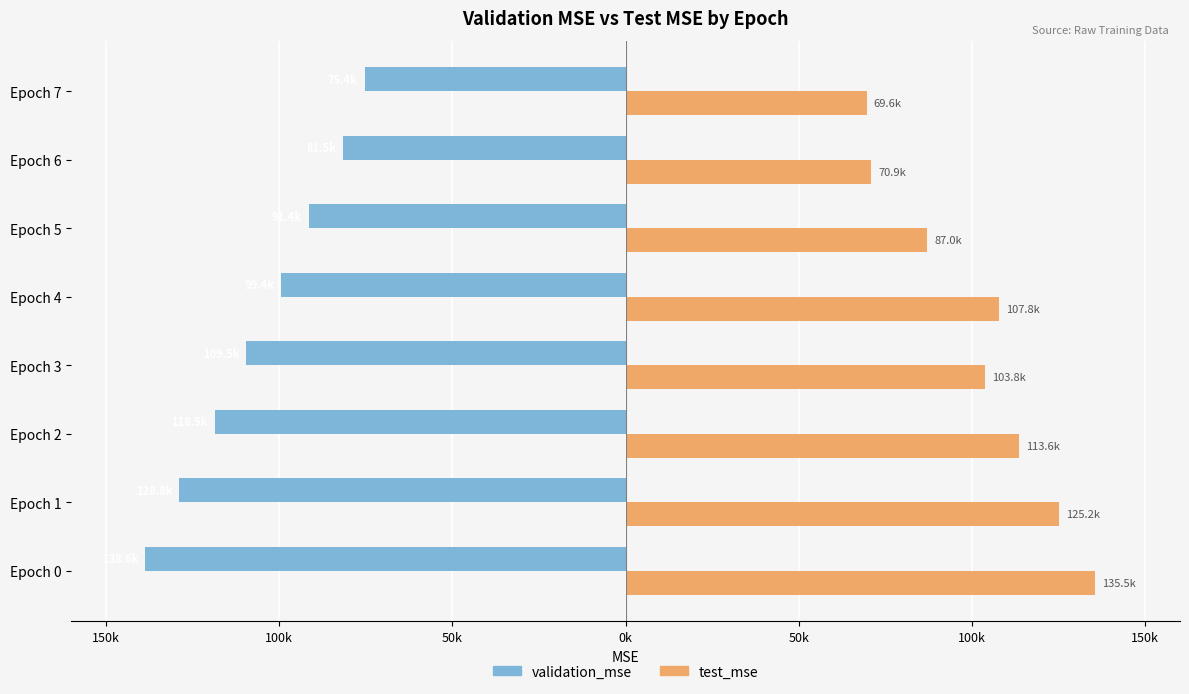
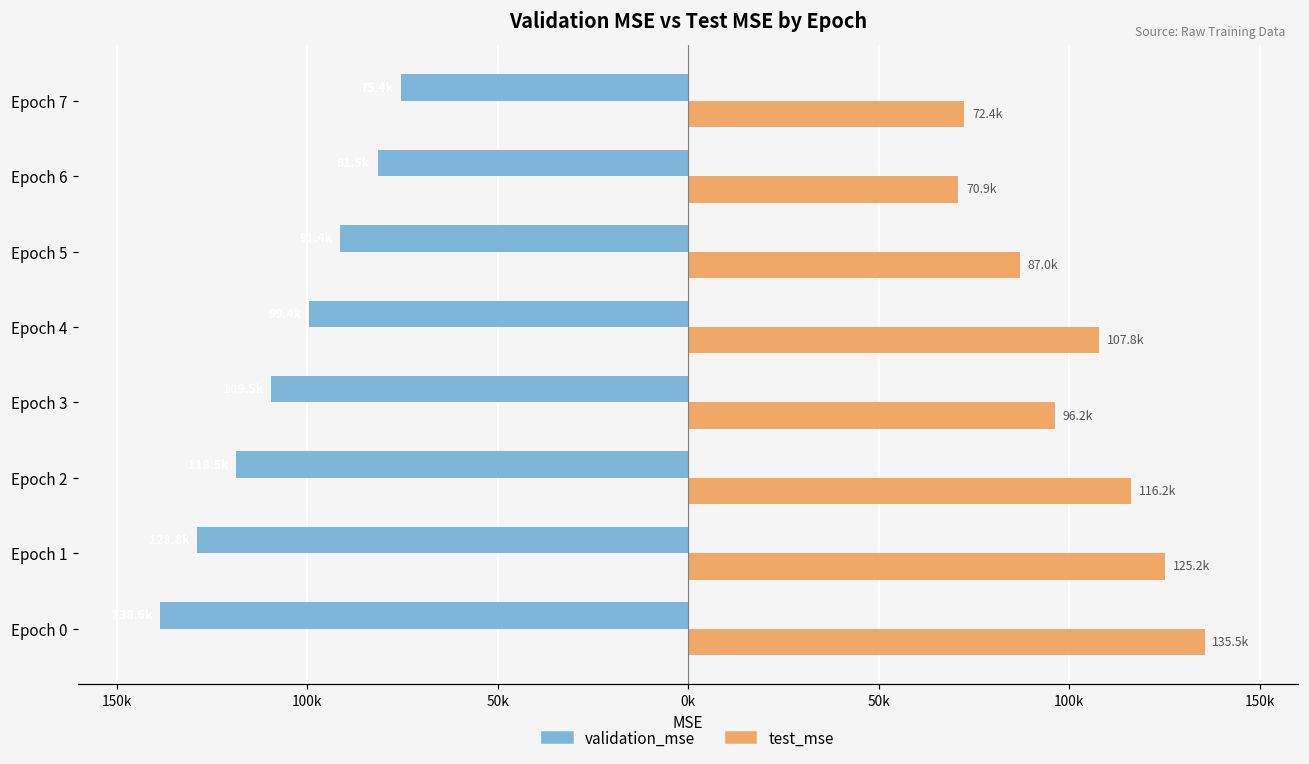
test_mse, Epoch 7: 69.6k -> 72.4k
test_mse, Epoch 3: 103.8k -> 96.2k
test_mse, Epoch 2: 113.6k -> 116.2k
